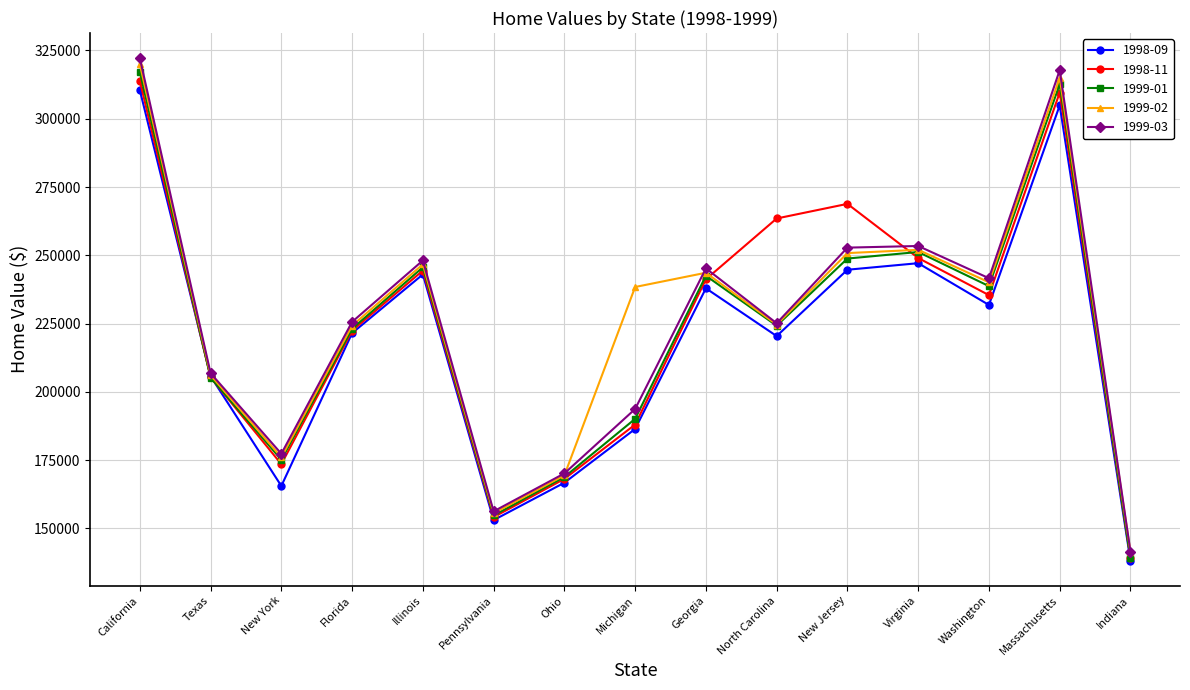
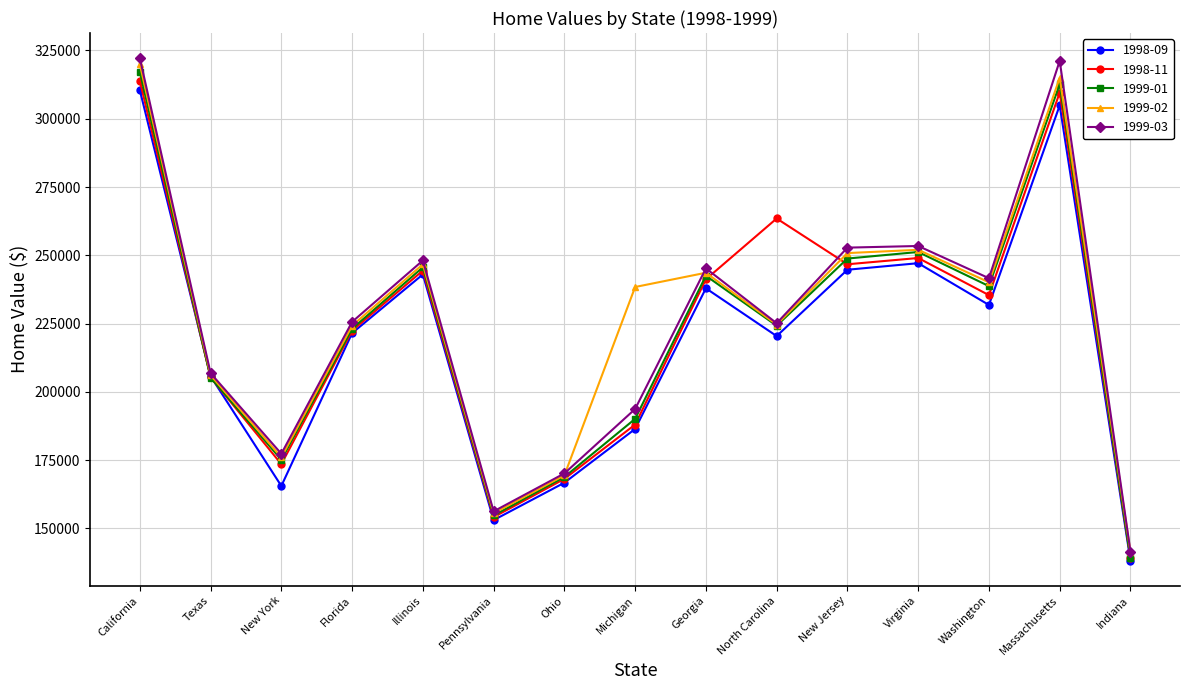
1998-11, New Jersey: 269000 -> 247000
1999-03, Massachusetts: 318000 -> 321000
